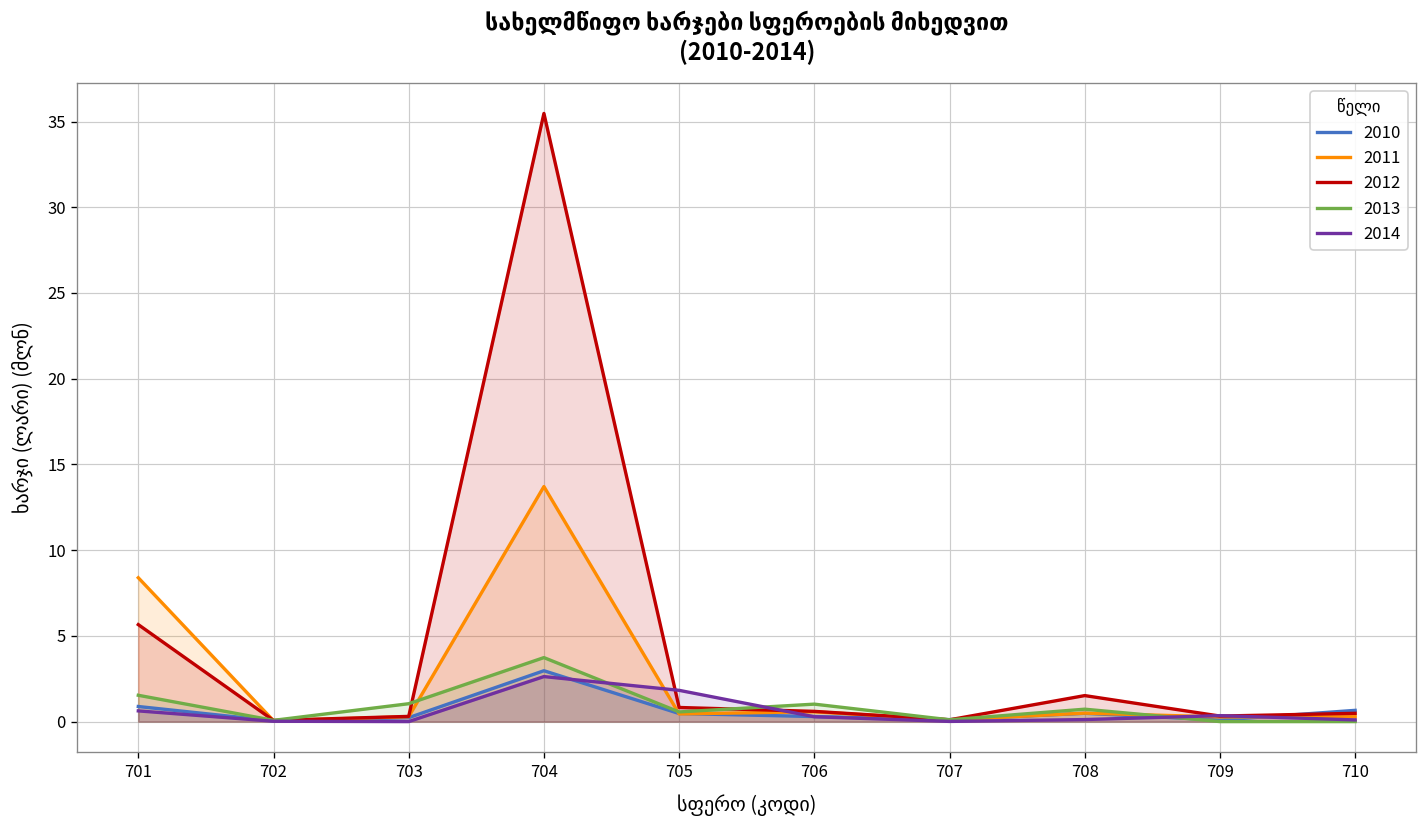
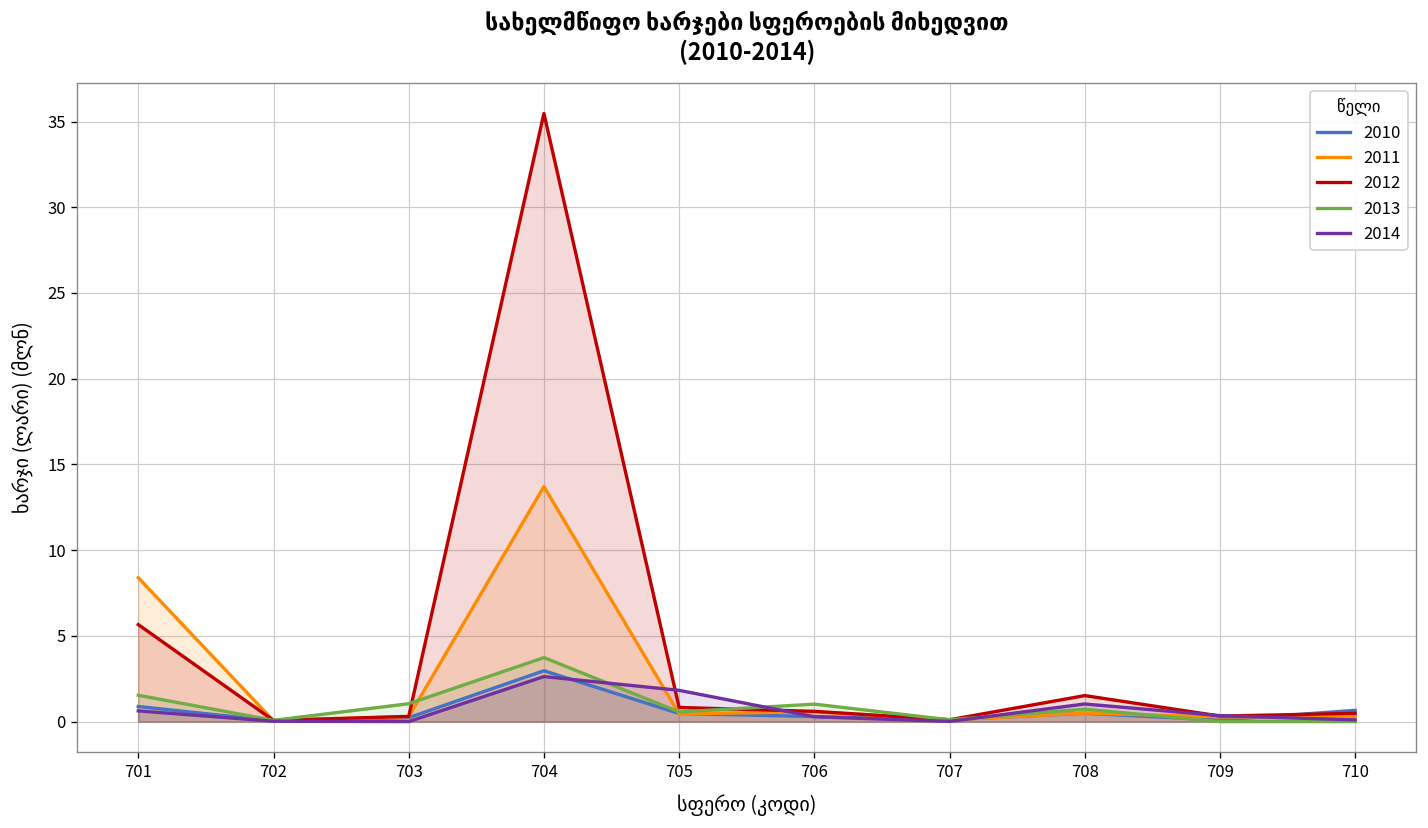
2014, 708: 0.1 -> 1.0
